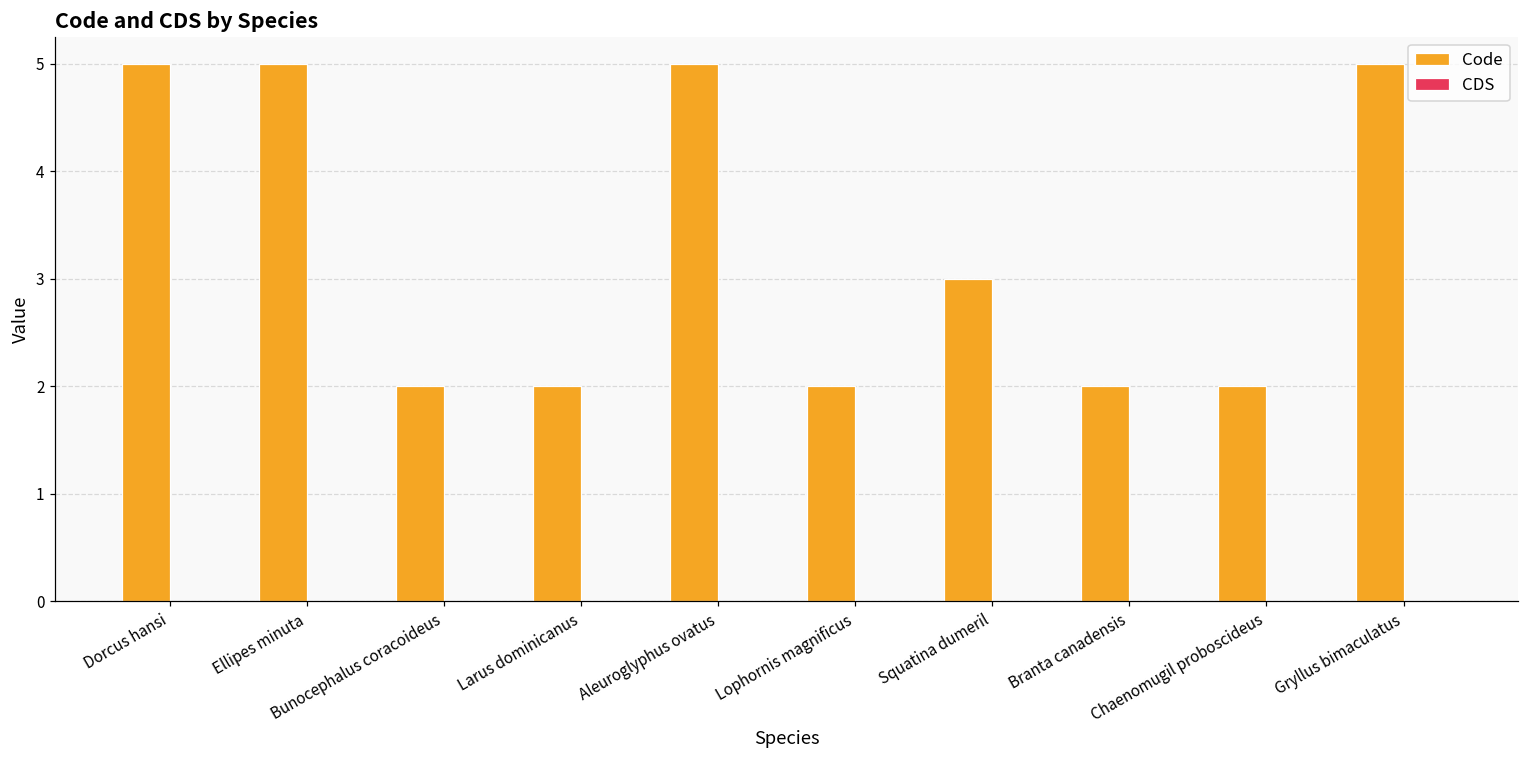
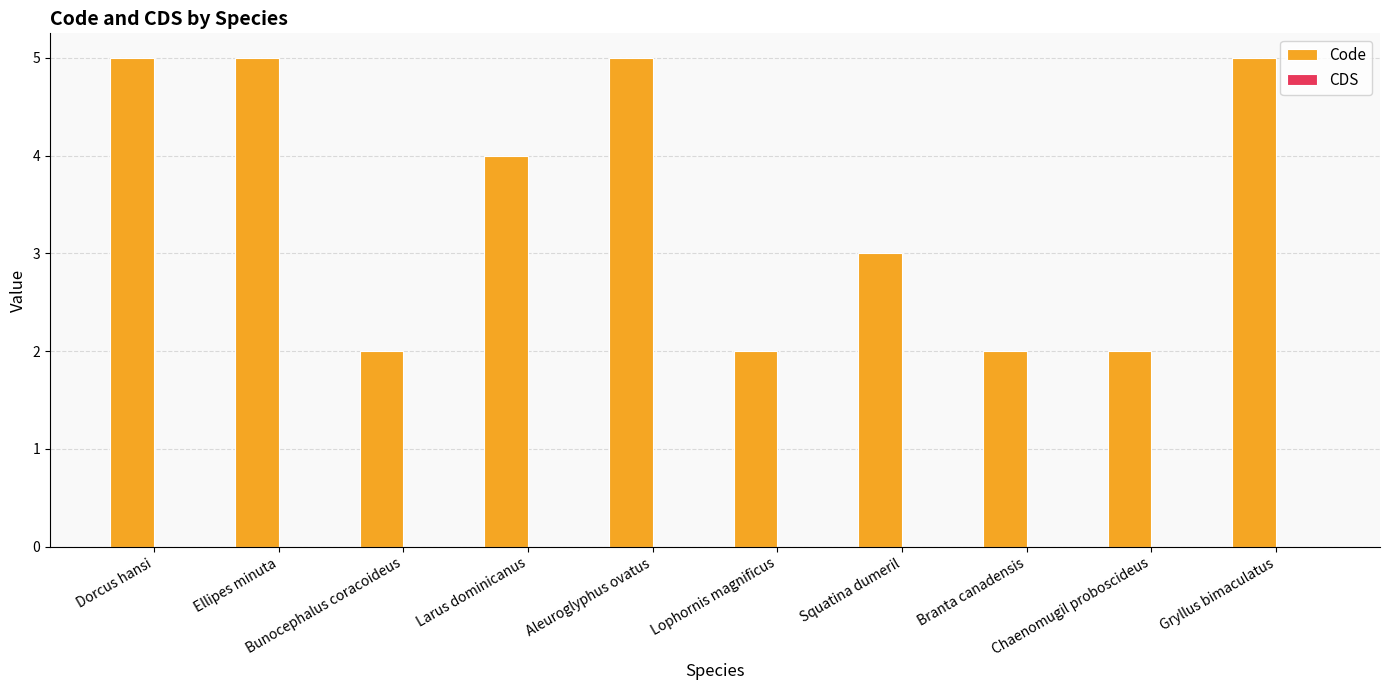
Code, Larus dominicanus: 2 -> 4
